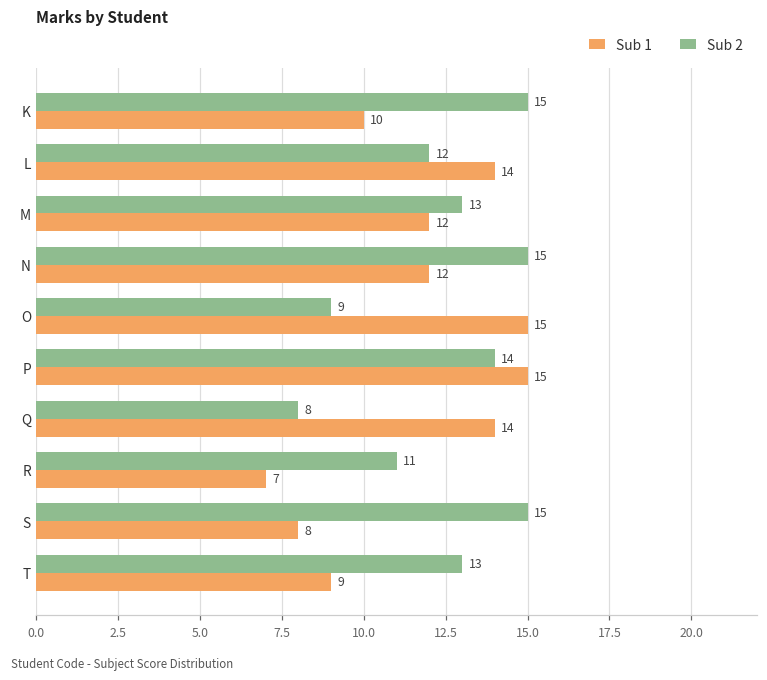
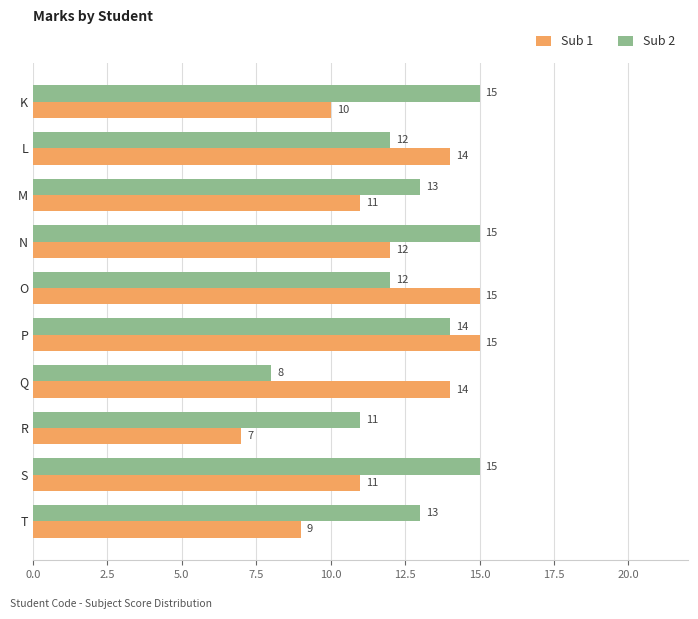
Sub 1, M: 12 -> 11
Sub 2, O: 9 -> 12
Sub 1, S: 8 -> 11
